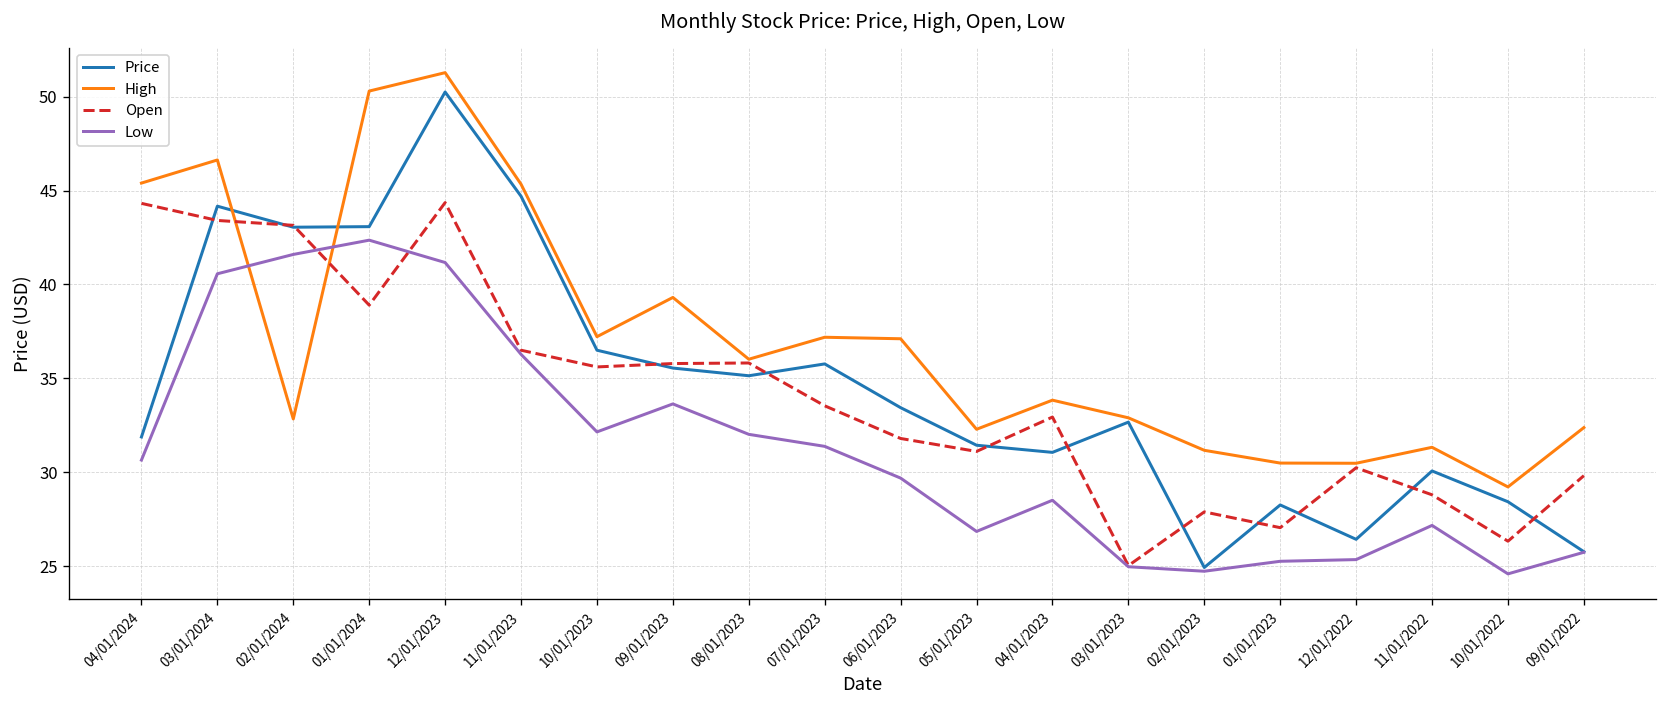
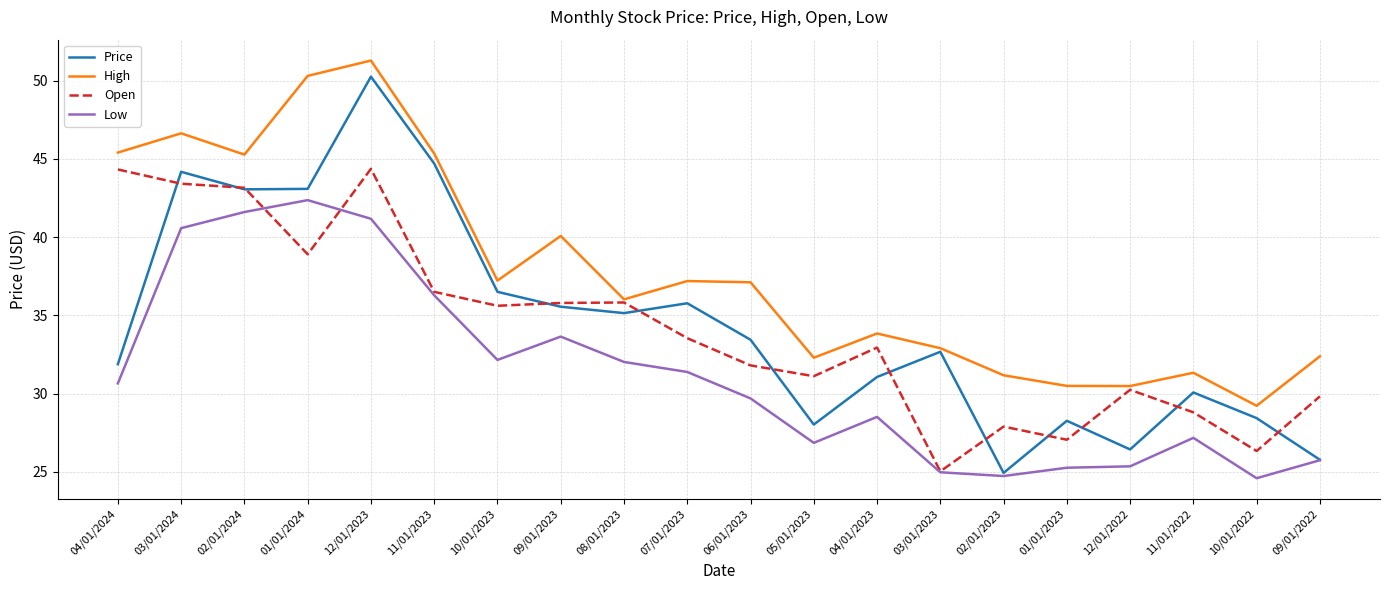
High, 02/01/2024: 32.8 -> 45.3
High, 09/01/2023: 39.3 -> 40.1
Price, 05/01/2023: 31.4 -> 28.0
